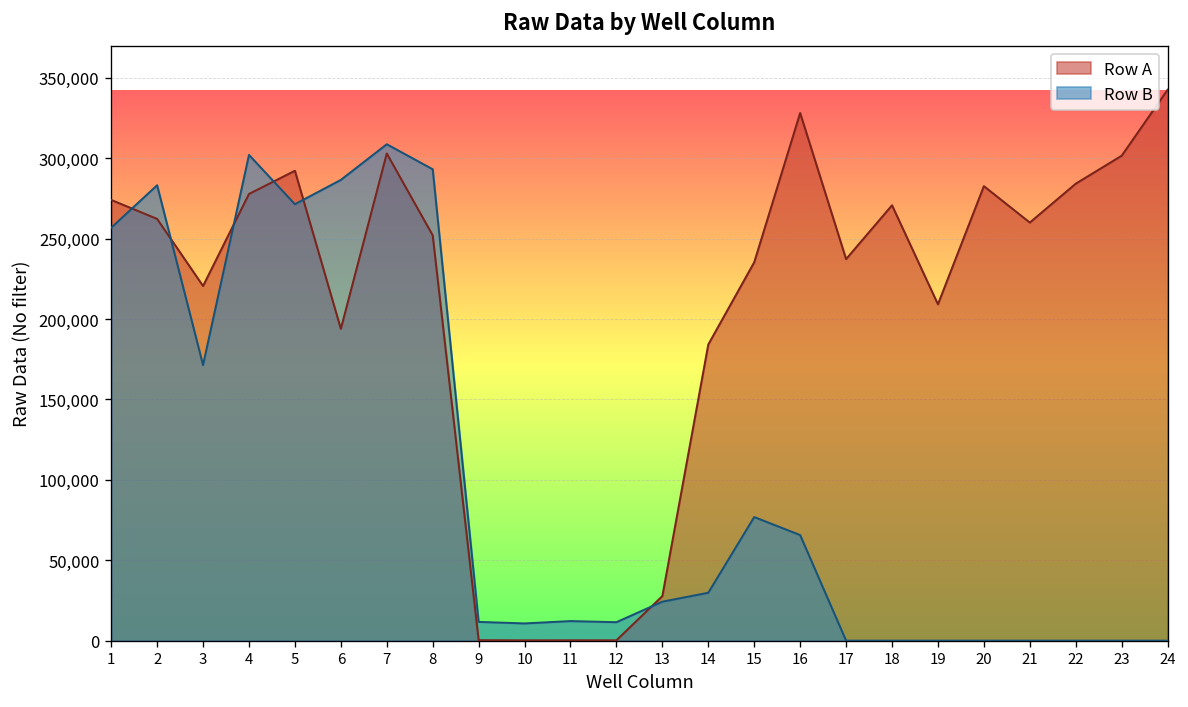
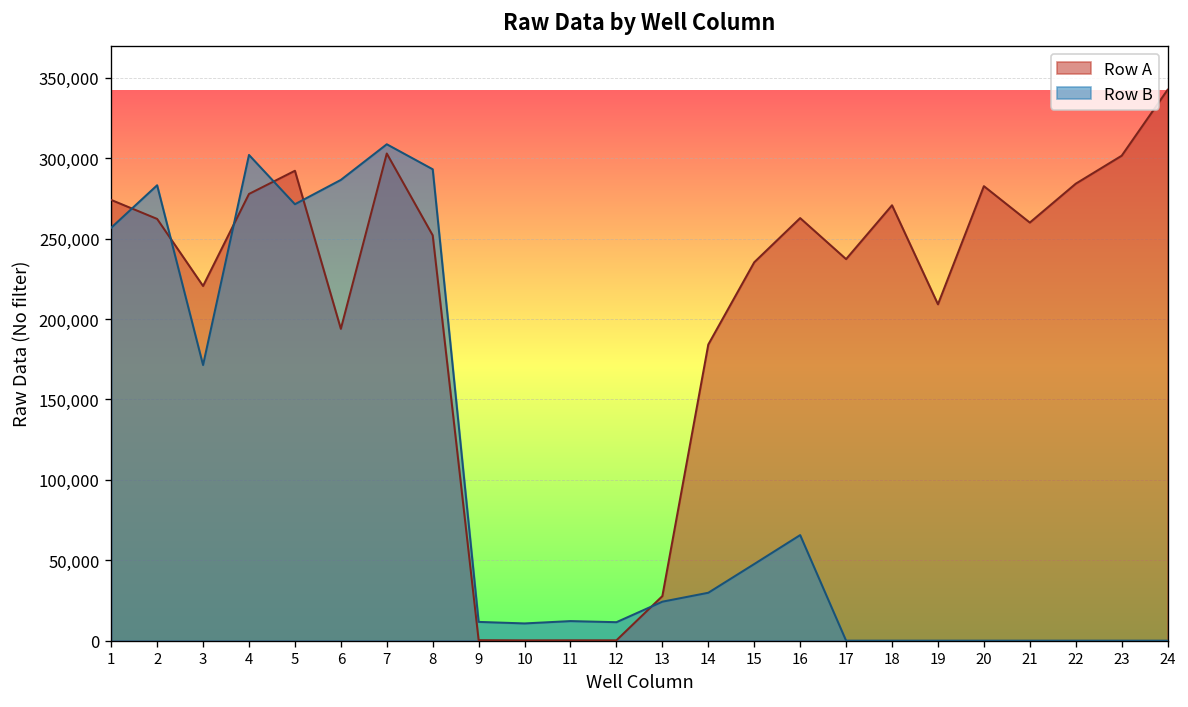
Row B, 15: 77,000 -> 48,000
Row A, 16: 328,000 -> 263,000
